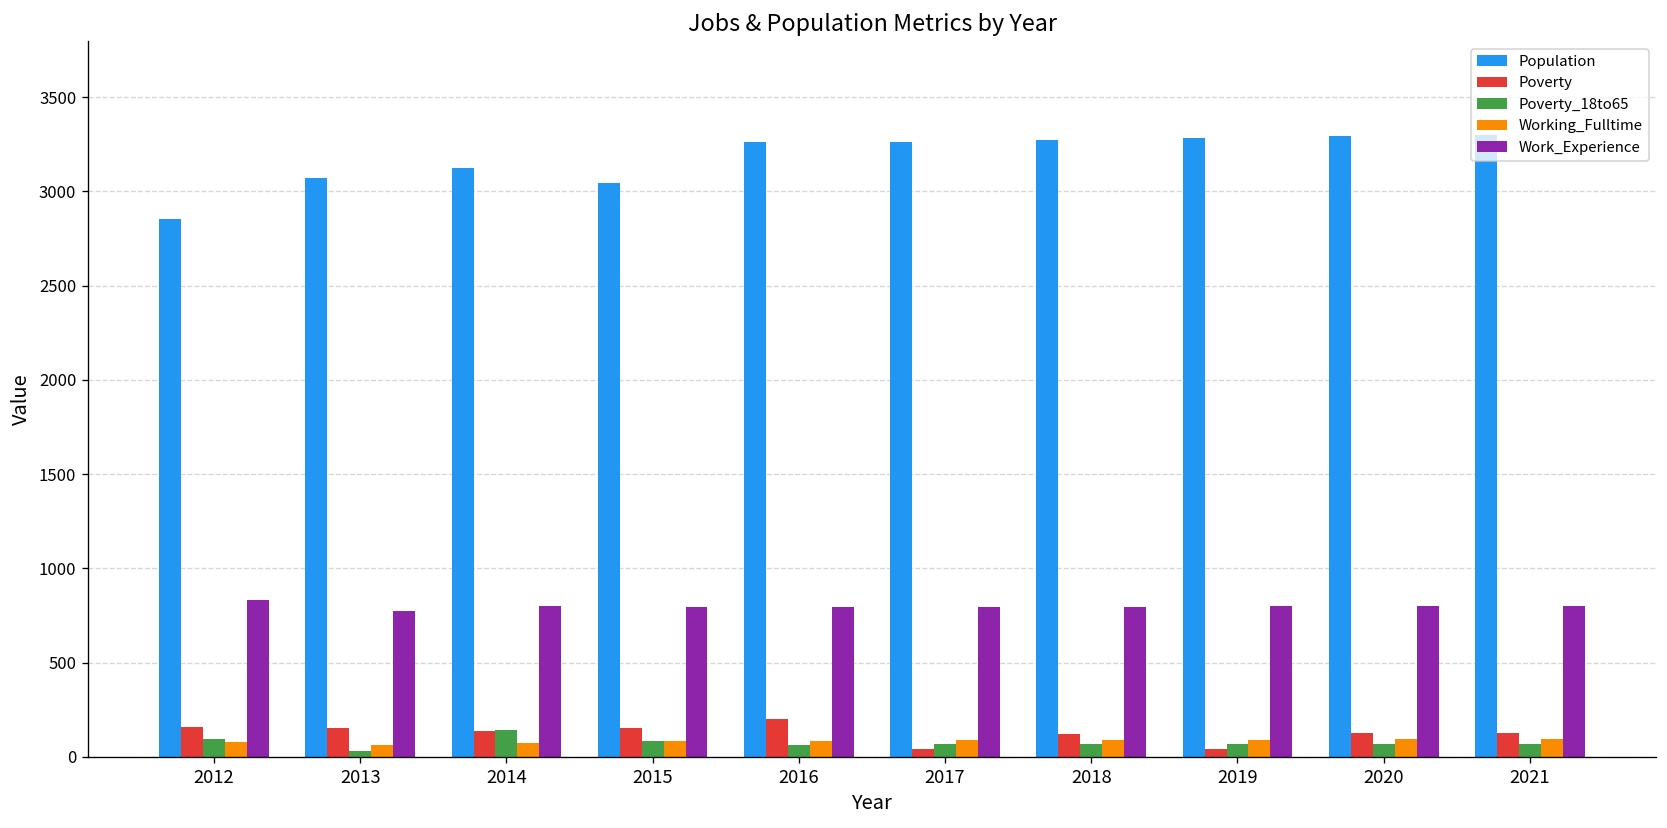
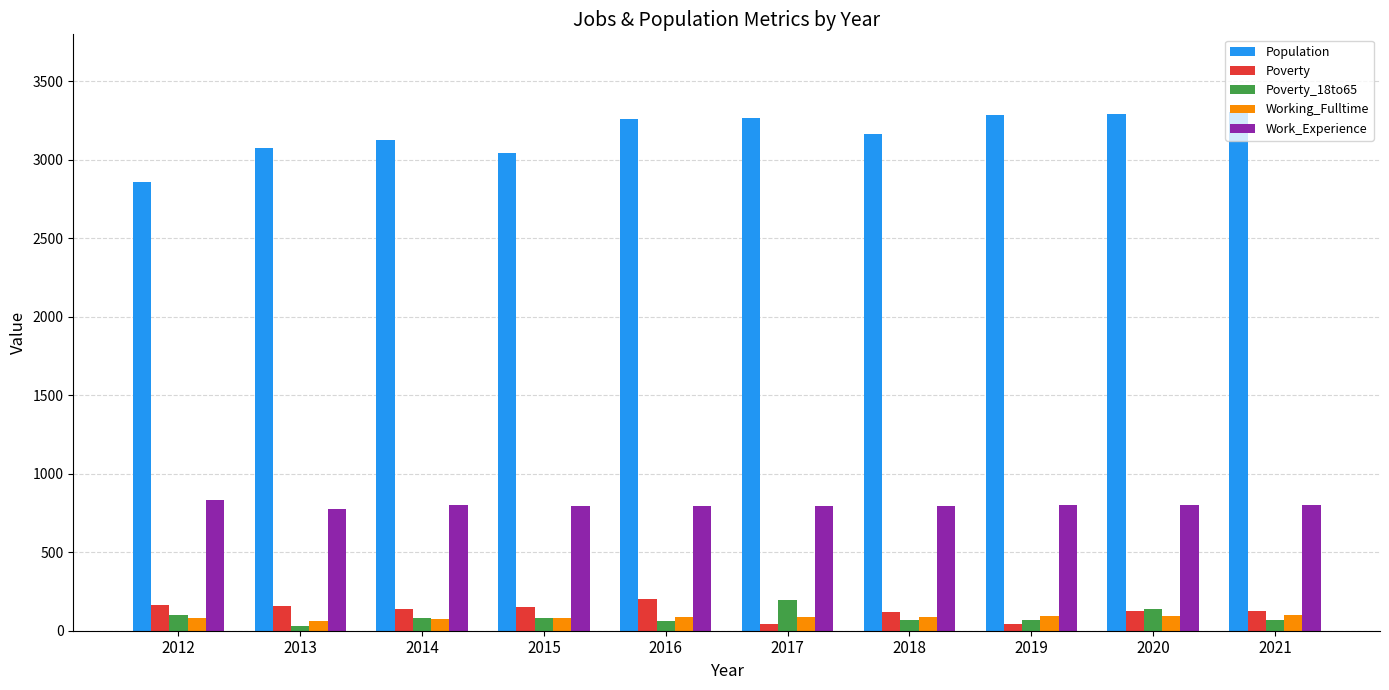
Poverty_18to65, 2014: 140 -> 80
Poverty_18to65, 2017: 70 -> 190
Population, 2018: 3280 -> 3160
Poverty_18to65, 2020: 70 -> 140
